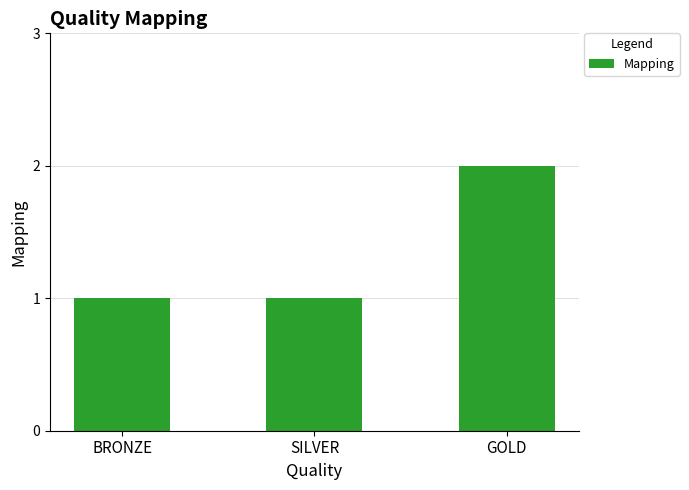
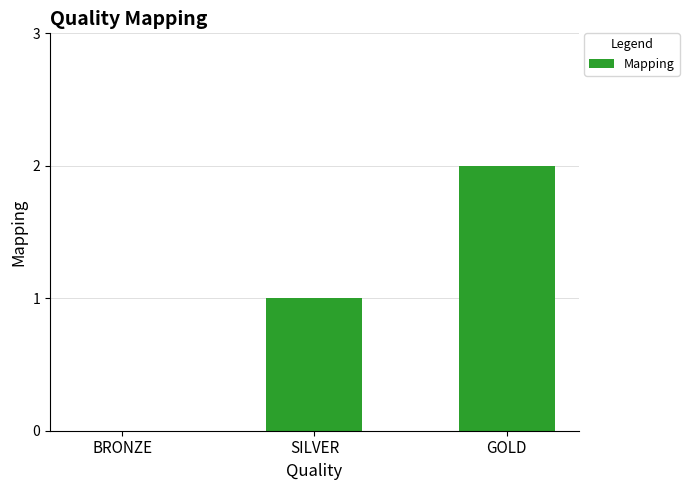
BRONZE: 1 -> 0
